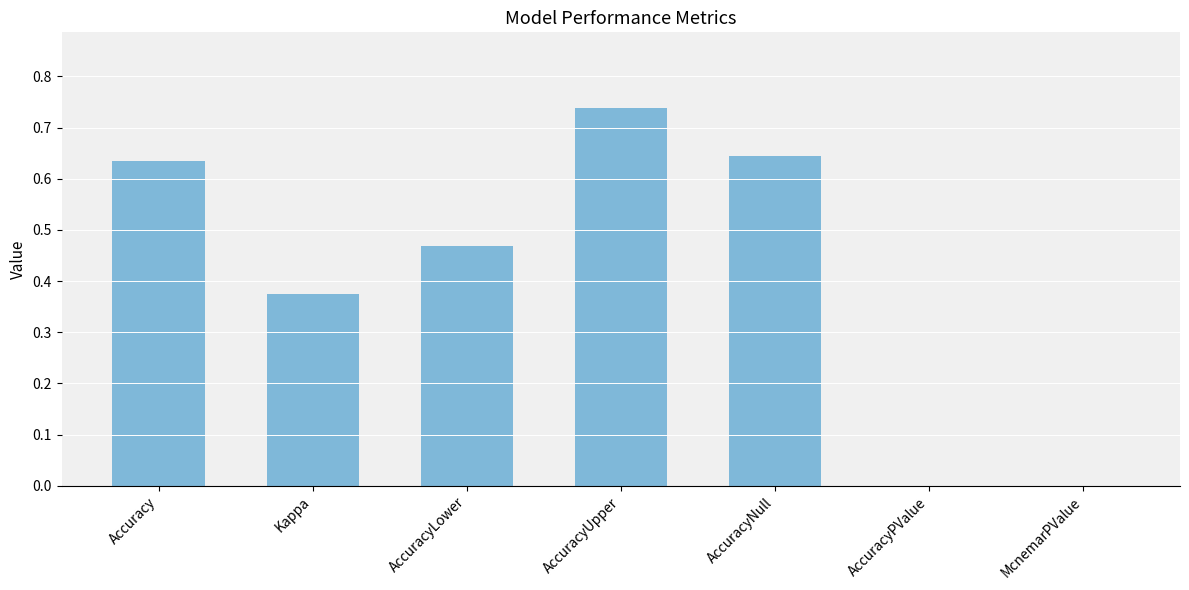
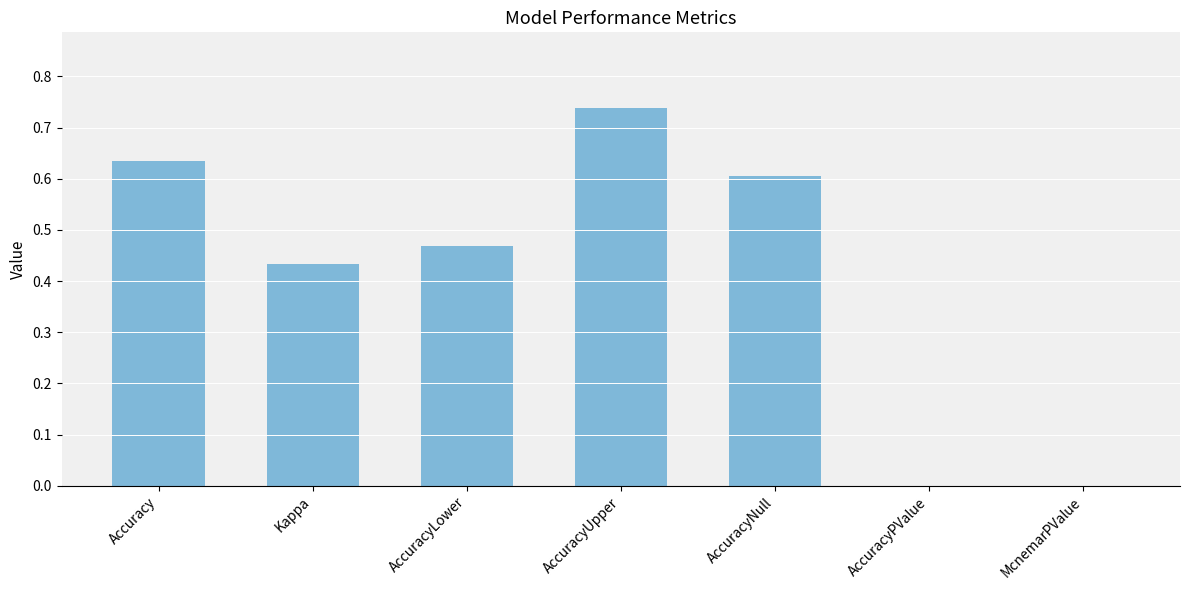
Kappa: 0.37 -> 0.43
AccuracyNull: 0.64 -> 0.60
